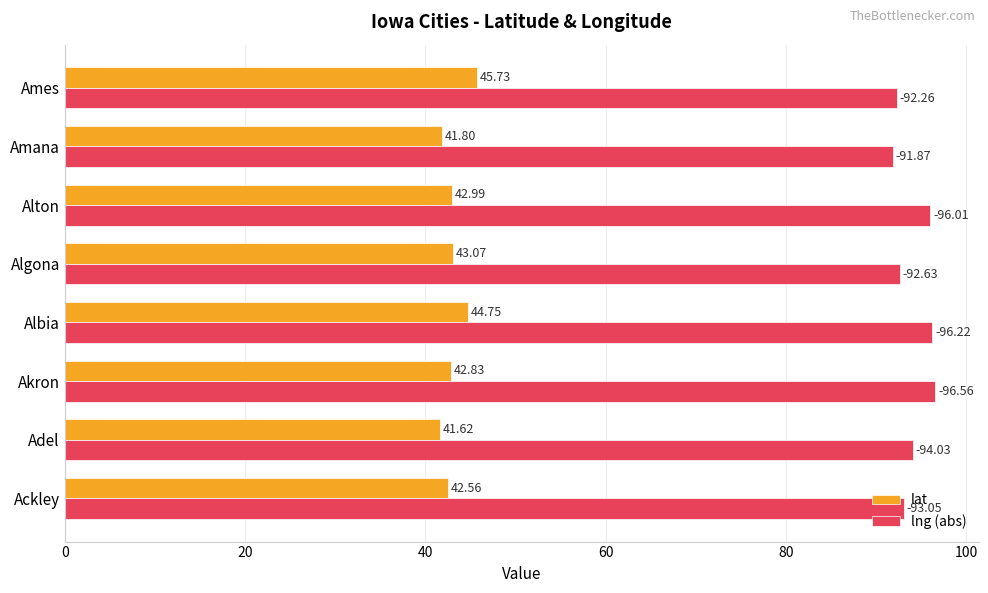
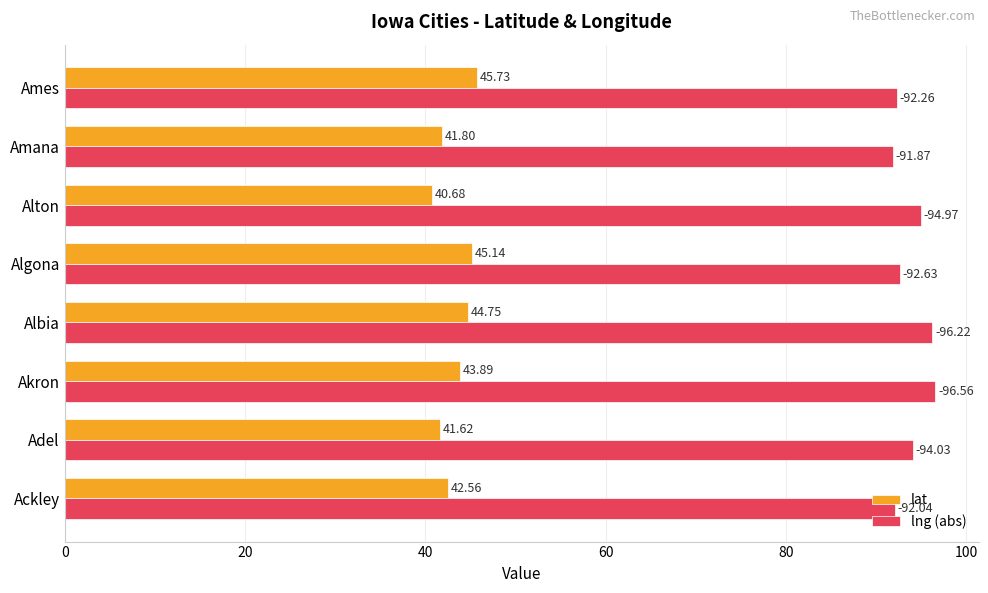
lat, Alton: 42.99 -> 40.68
lng (abs), Alton: -96.01 -> -94.97
lat, Algona: 43.07 -> 45.14
lat, Akron: 42.83 -> 43.89
lng (abs), Ackley: -93.05 -> -92.04
